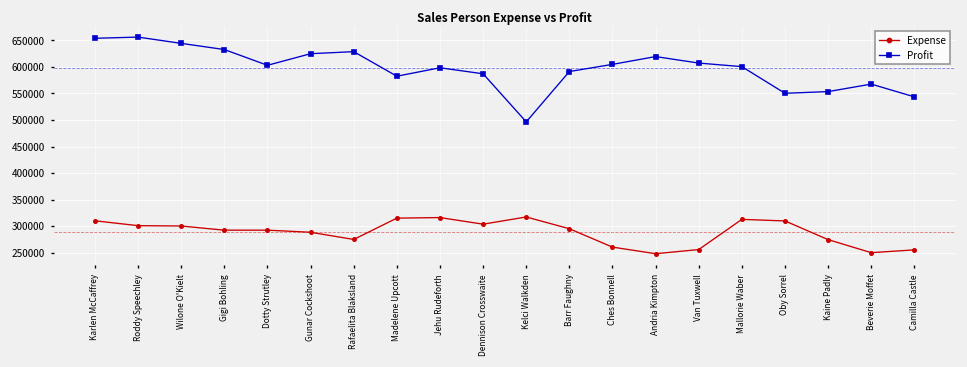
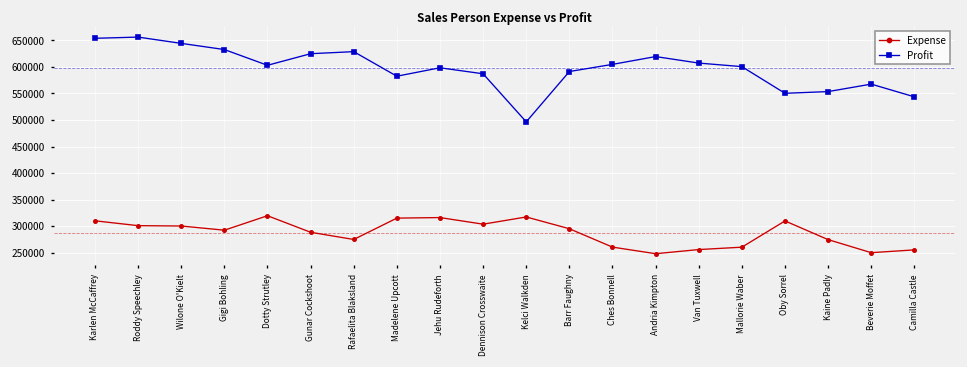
Expense, Dotty Strutley: 290000 -> 320000
Expense, Mallorie Waber: 310000 -> 260000
